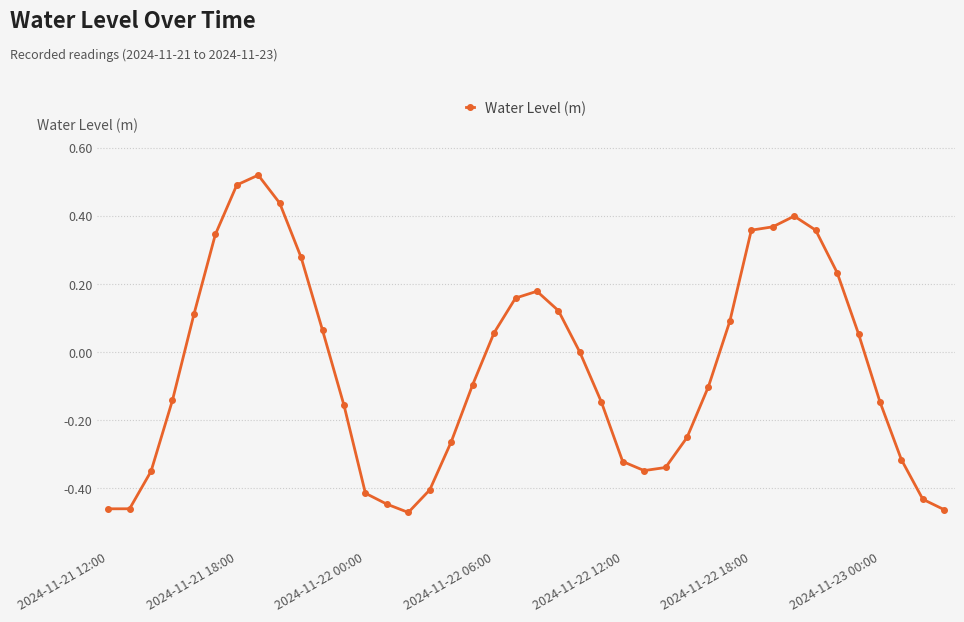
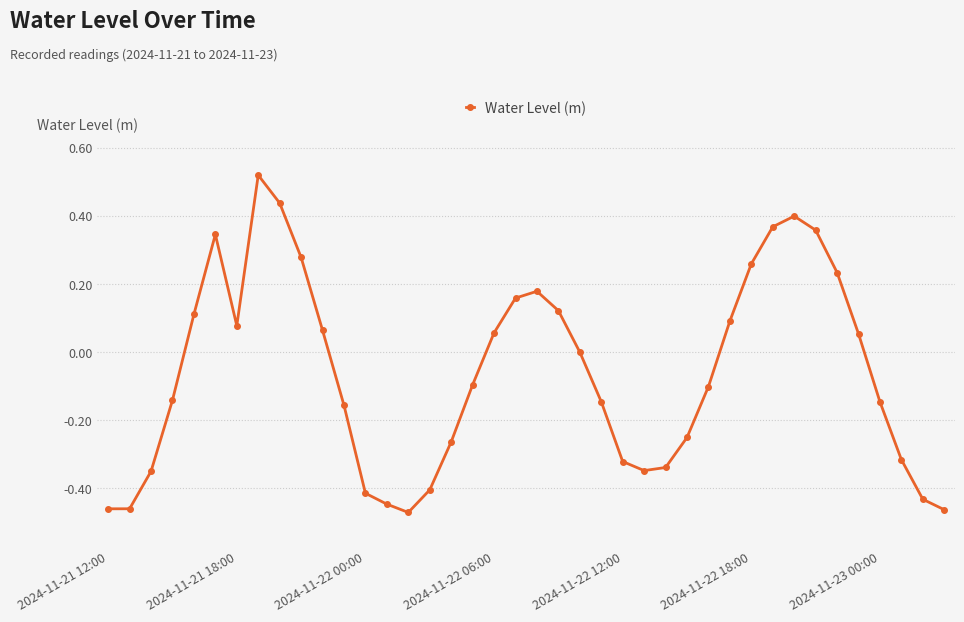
2024-11-21 18:00: 0.49 -> 0.08
2024-11-22 18:00: 0.36 -> 0.26
